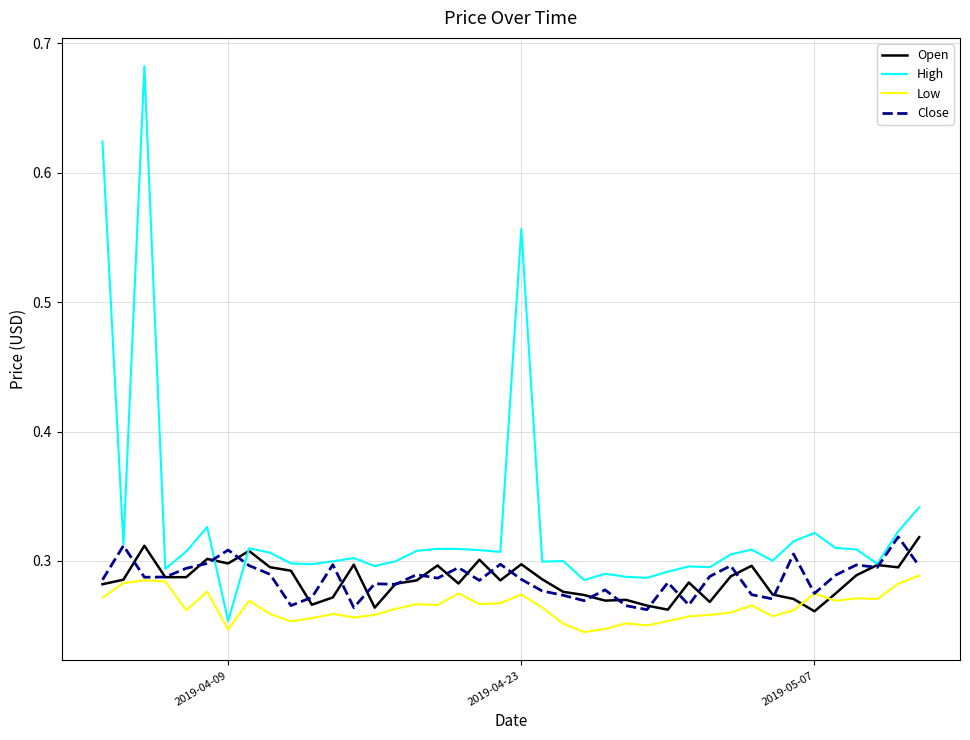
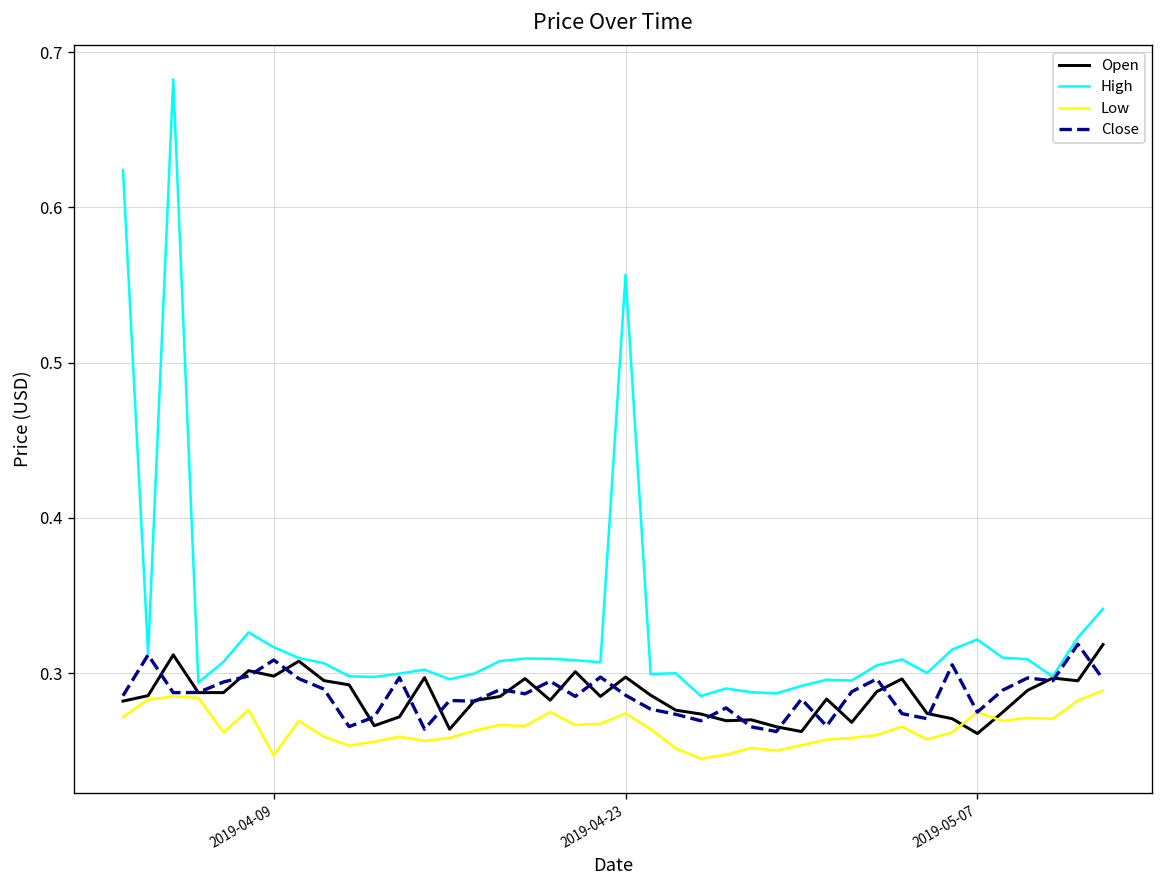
High, 2019-04-09: 0.254 -> 0.317
